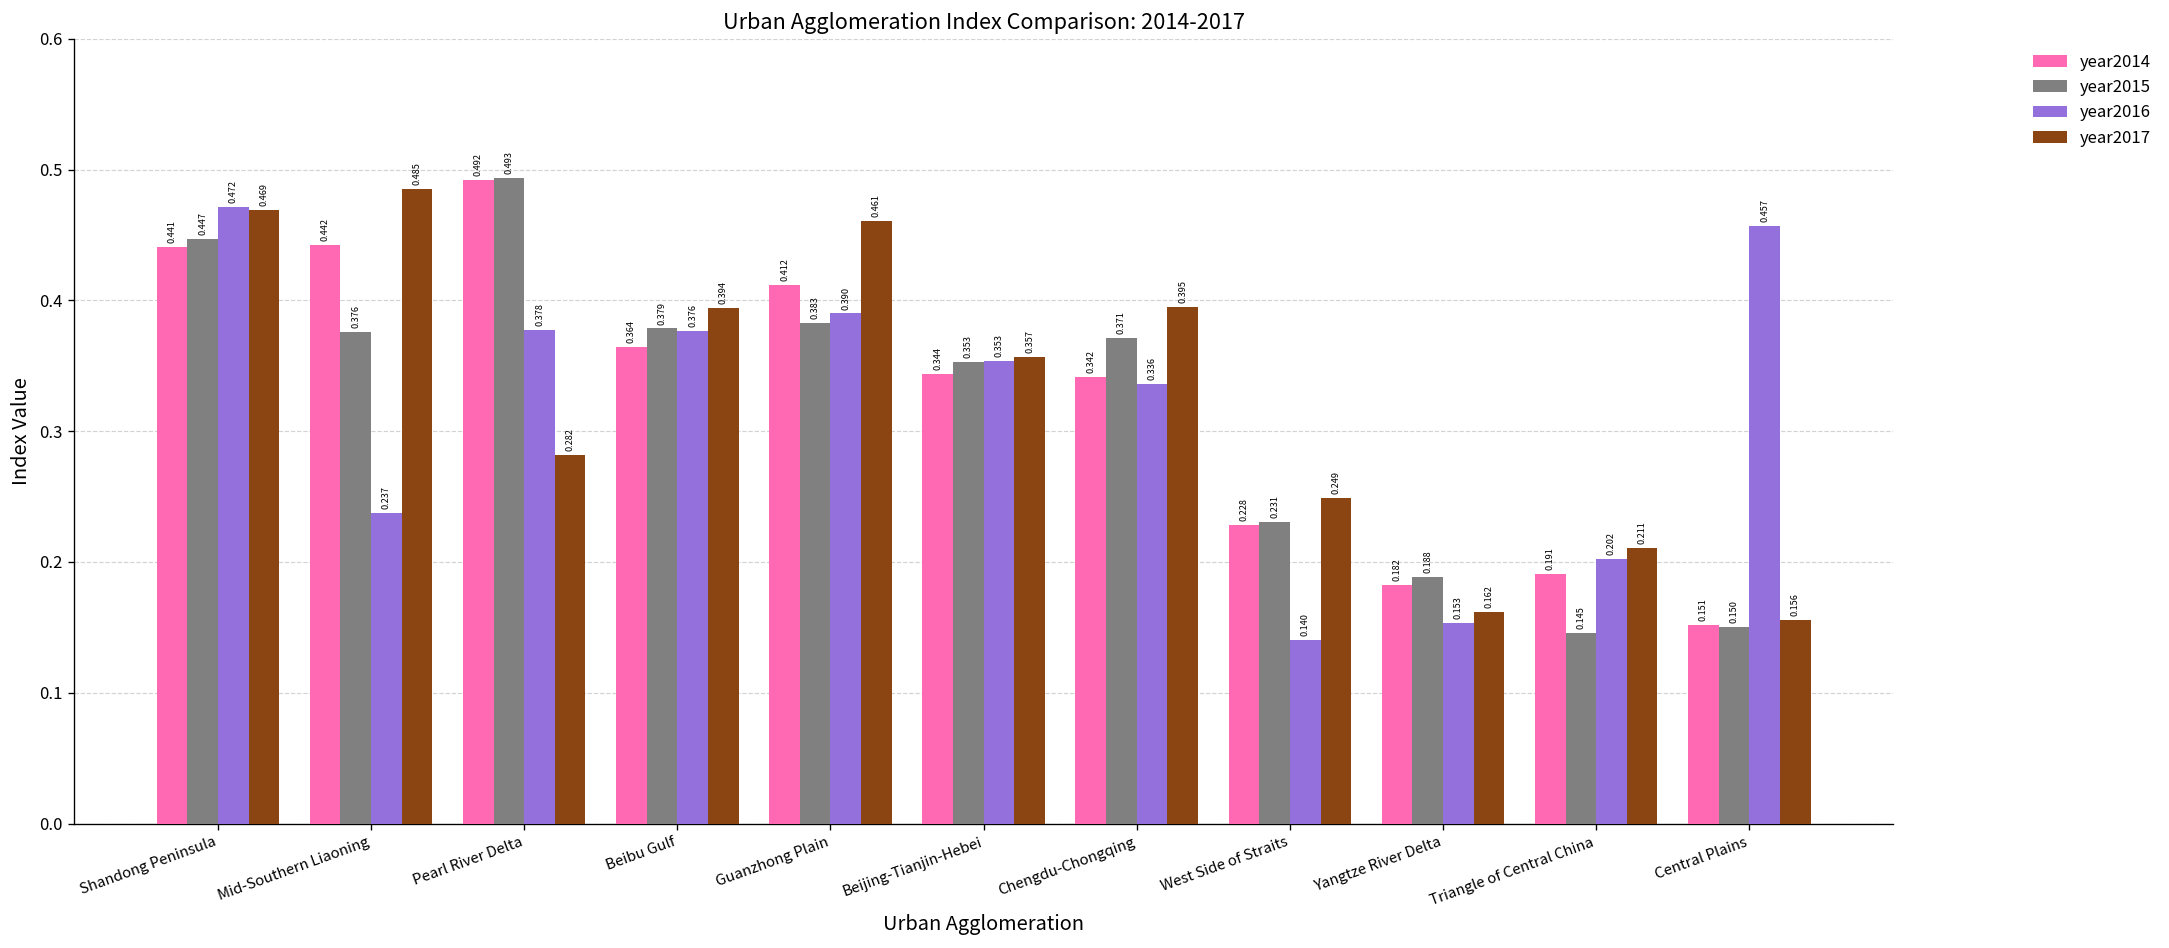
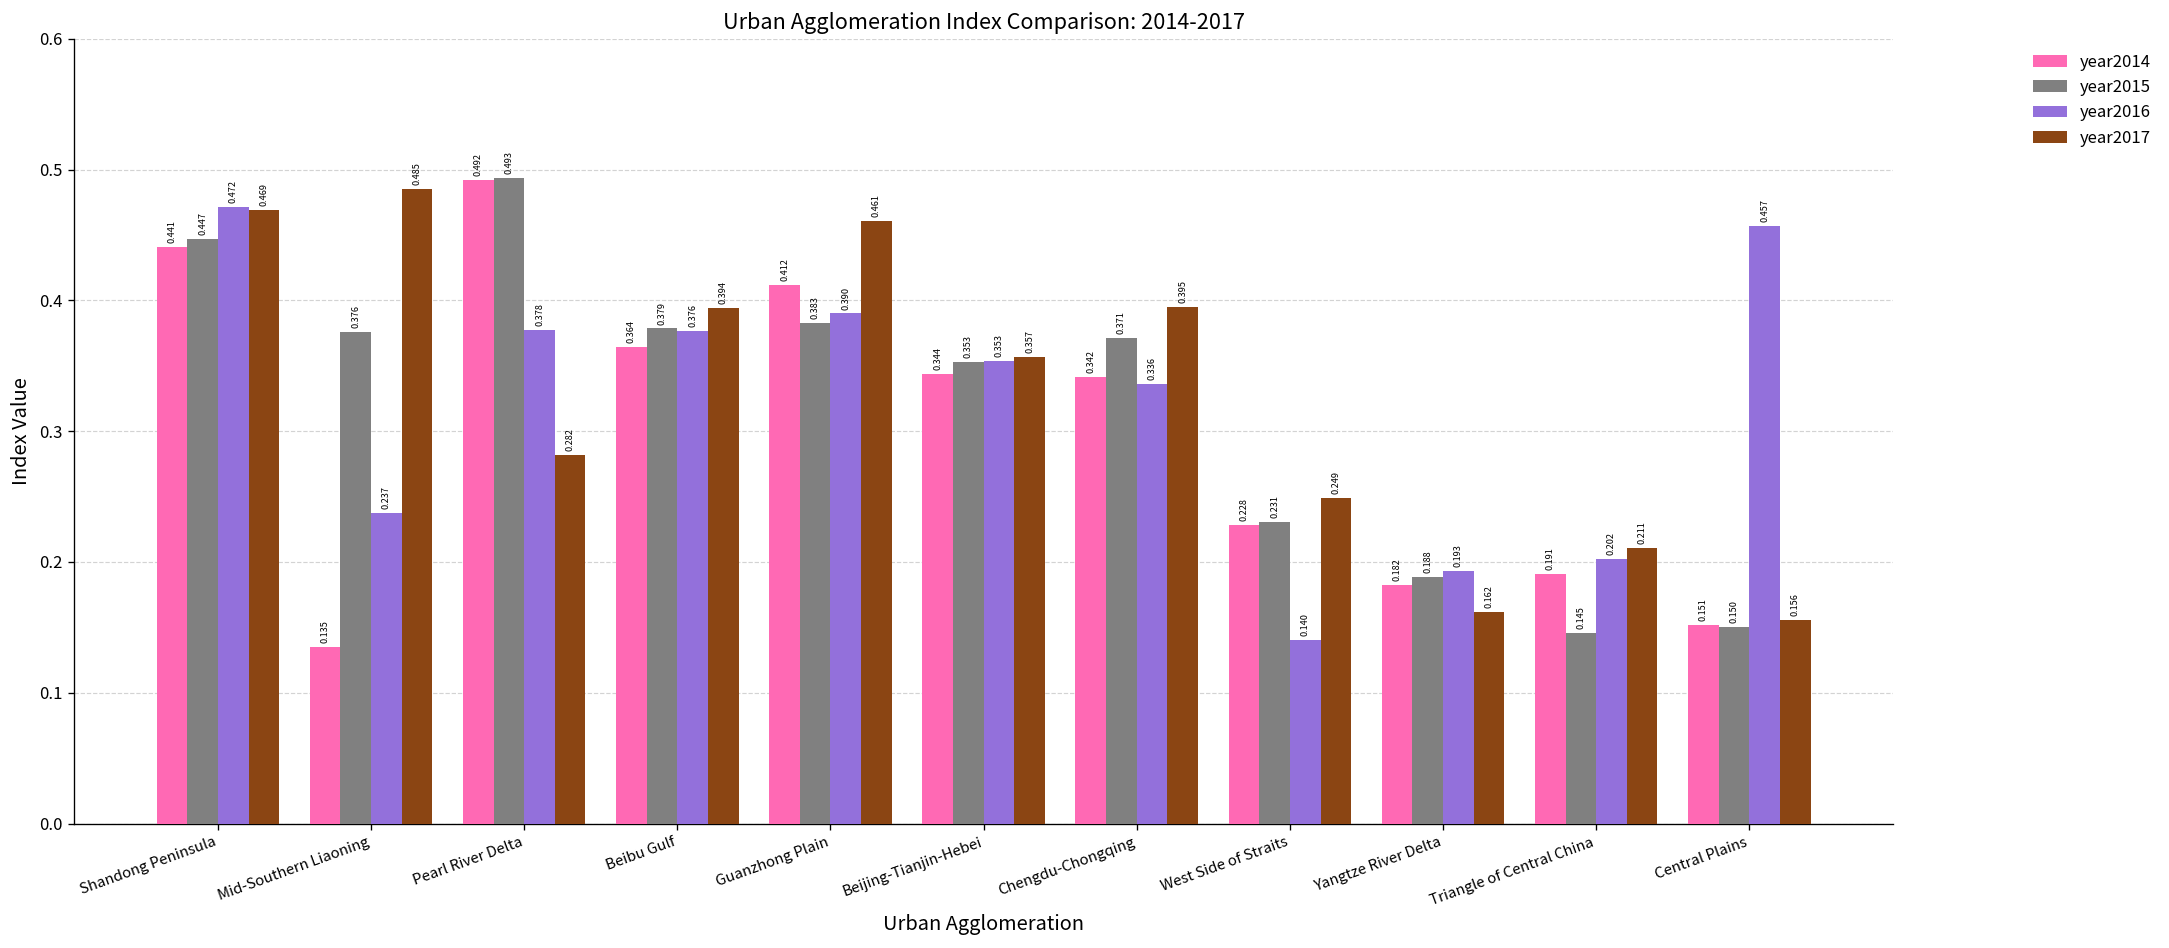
year2014, Mid-Southern Liaoning: 0.442 -> 0.135
year2016, Yangtze River Delta: 0.153 -> 0.193
